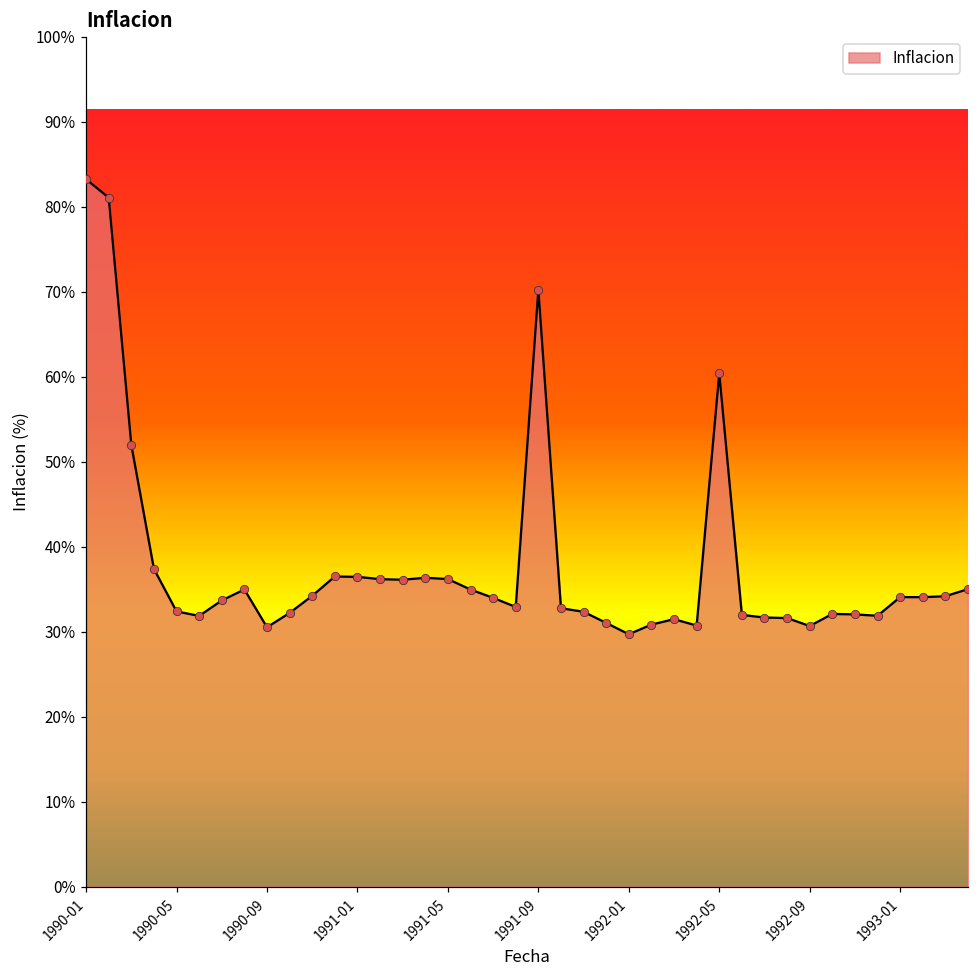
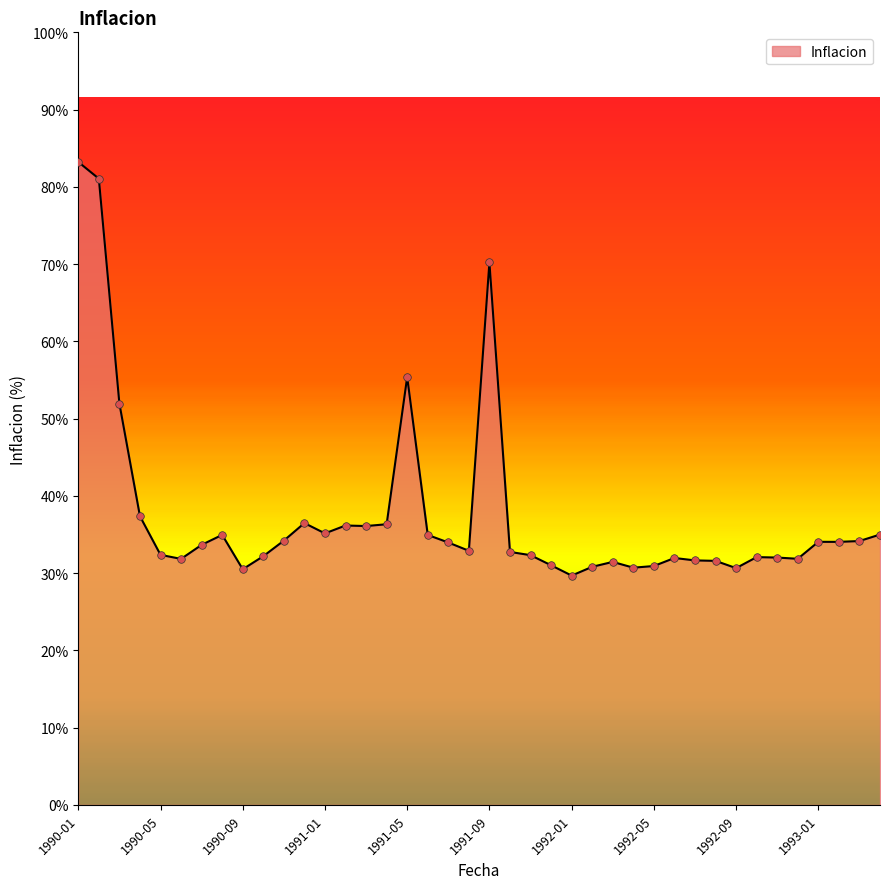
1991-01: 36% -> 35%
1991-05: 36% -> 55%
1992-05: 60% -> 31%
